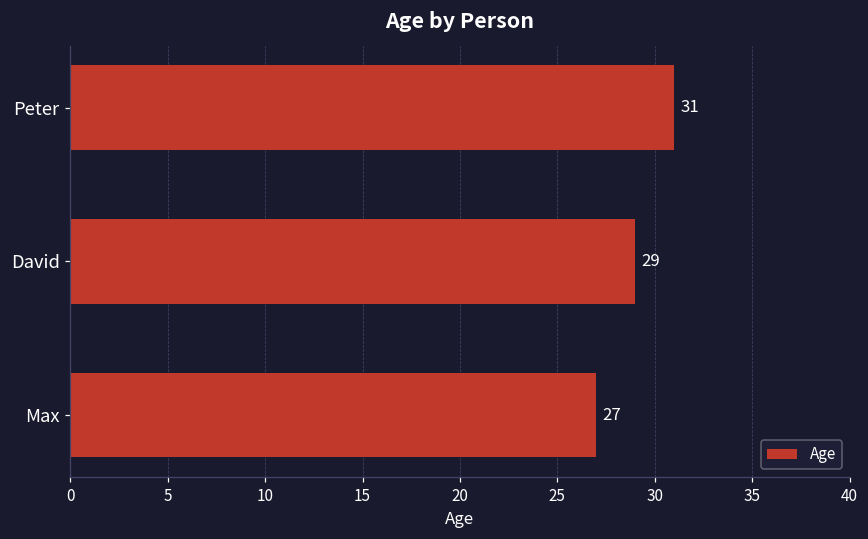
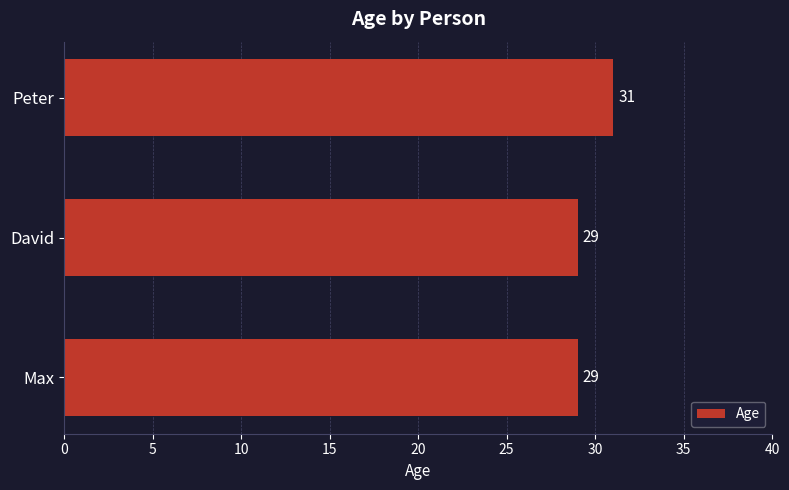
Max: 27 -> 29
